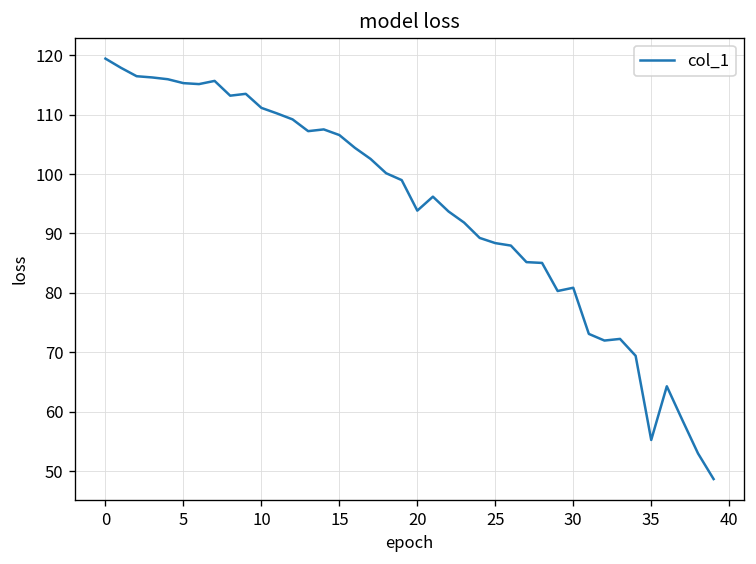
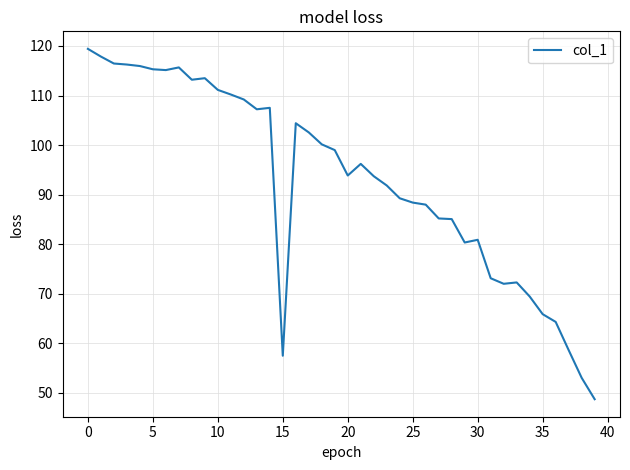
15: 107 -> 57
35: 55 -> 66
